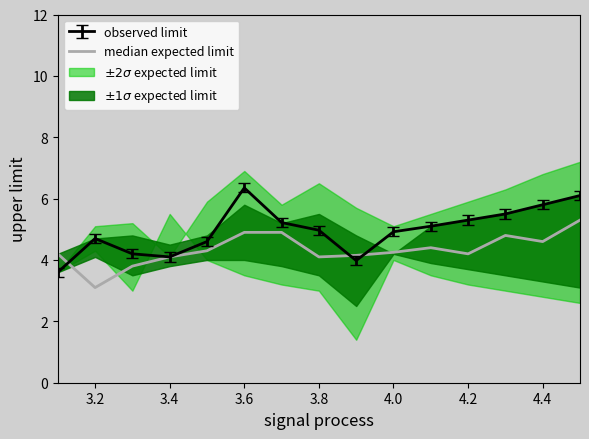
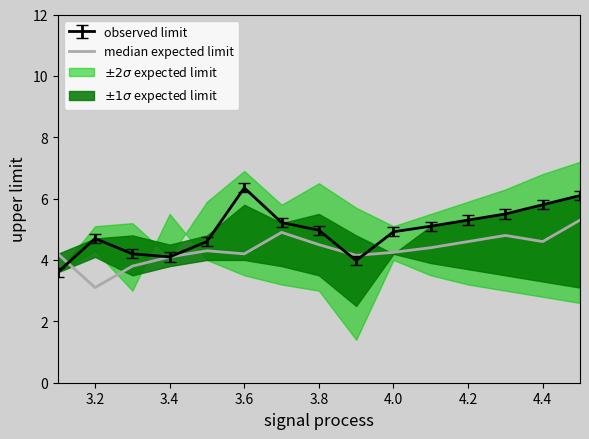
median expected limit, 3.6: 4.9 -> 4.2
median expected limit, 3.8: 4.1 -> 4.5
median expected limit, 4.2: 4.2 -> 4.6
